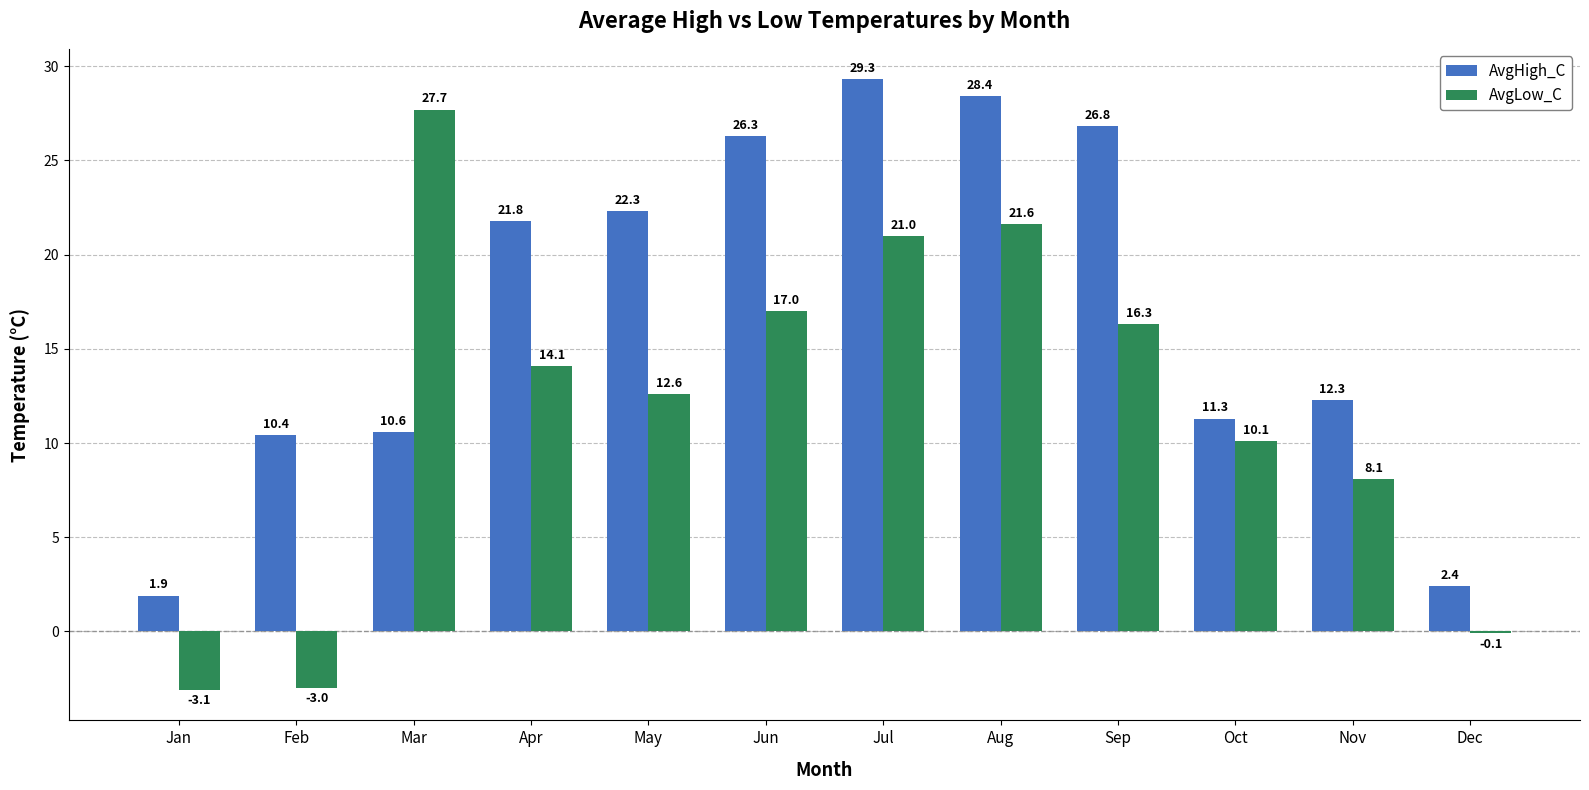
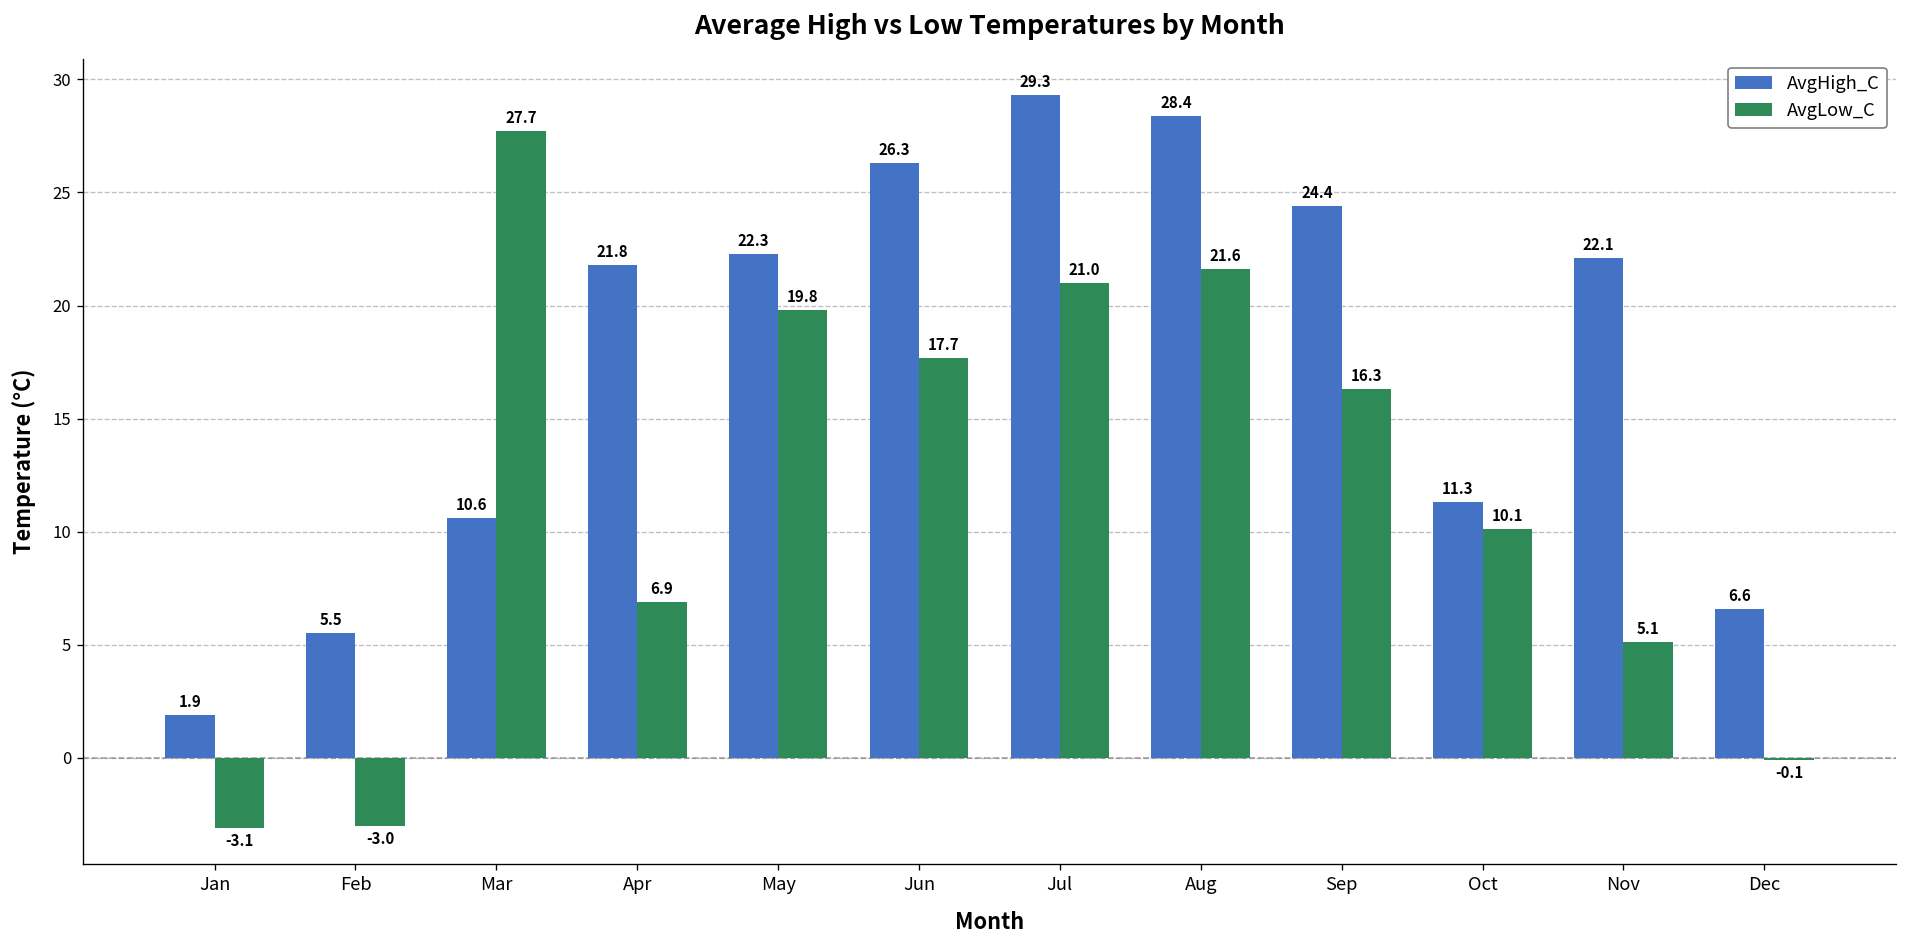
AvgHigh_C, Feb: 10.4 -> 5.5
AvgLow_C, Apr: 14.1 -> 6.9
AvgLow_C, May: 12.6 -> 19.8
AvgLow_C, Jun: 17.0 -> 17.7
AvgHigh_C, Sep: 26.8 -> 24.4
AvgHigh_C, Nov: 12.3 -> 22.1
AvgLow_C, Nov: 8.1 -> 5.1
AvgHigh_C, Dec: 2.4 -> 6.6
